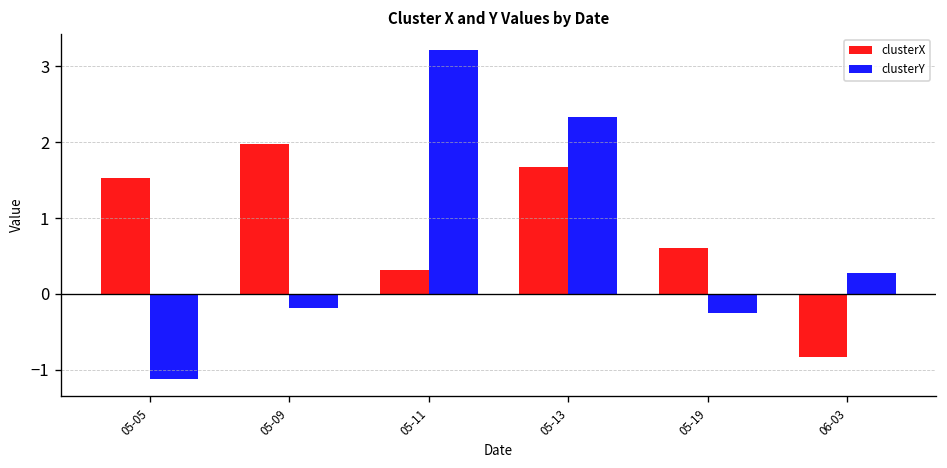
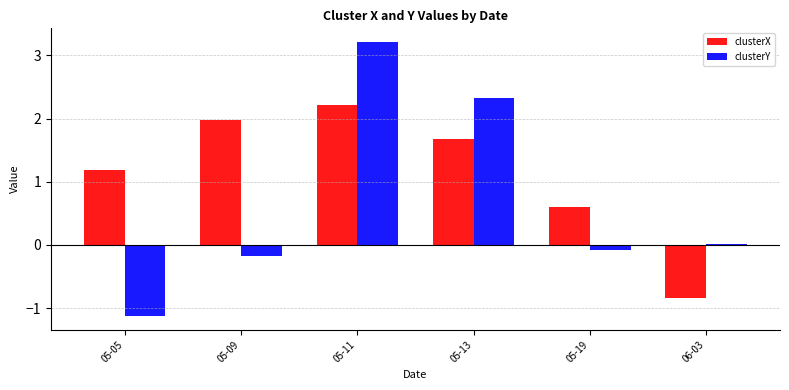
clusterX, 05-05: 1.5 -> 1.2
clusterX, 05-11: 0.3 -> 2.2
clusterY, 05-19: -0.2 -> -0.1
clusterY, 06-03: 0.3 -> 0.0
